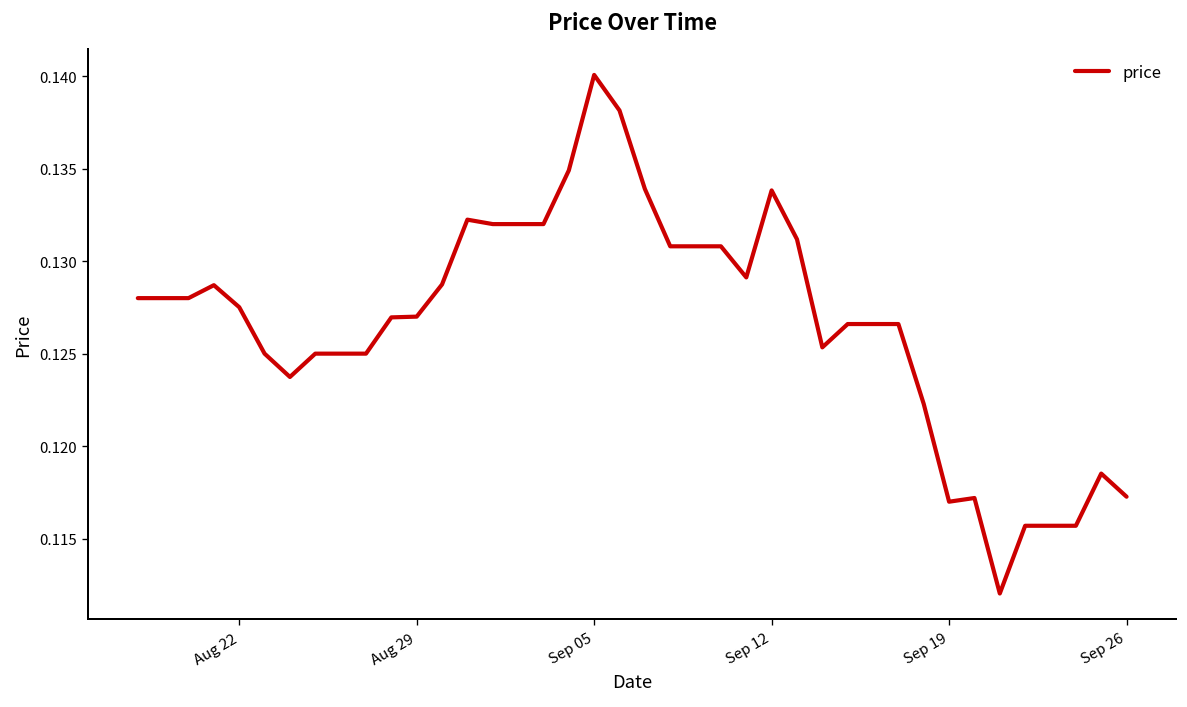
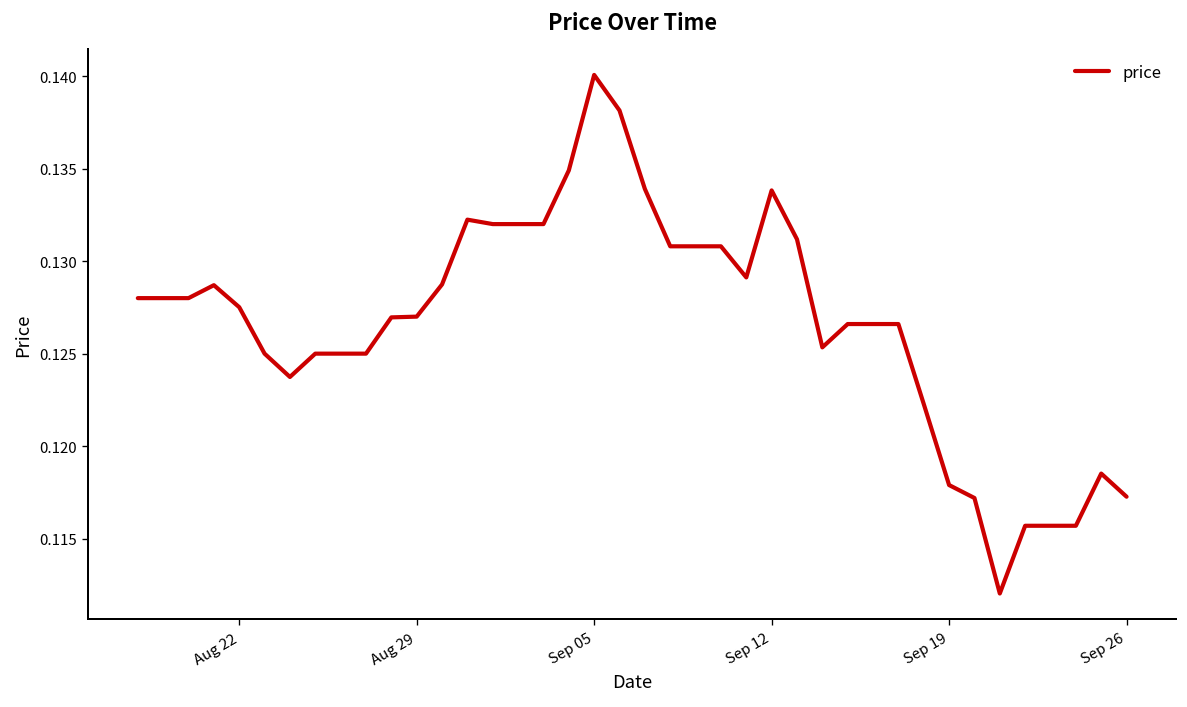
Sep 19: 0.1170 -> 0.1179
